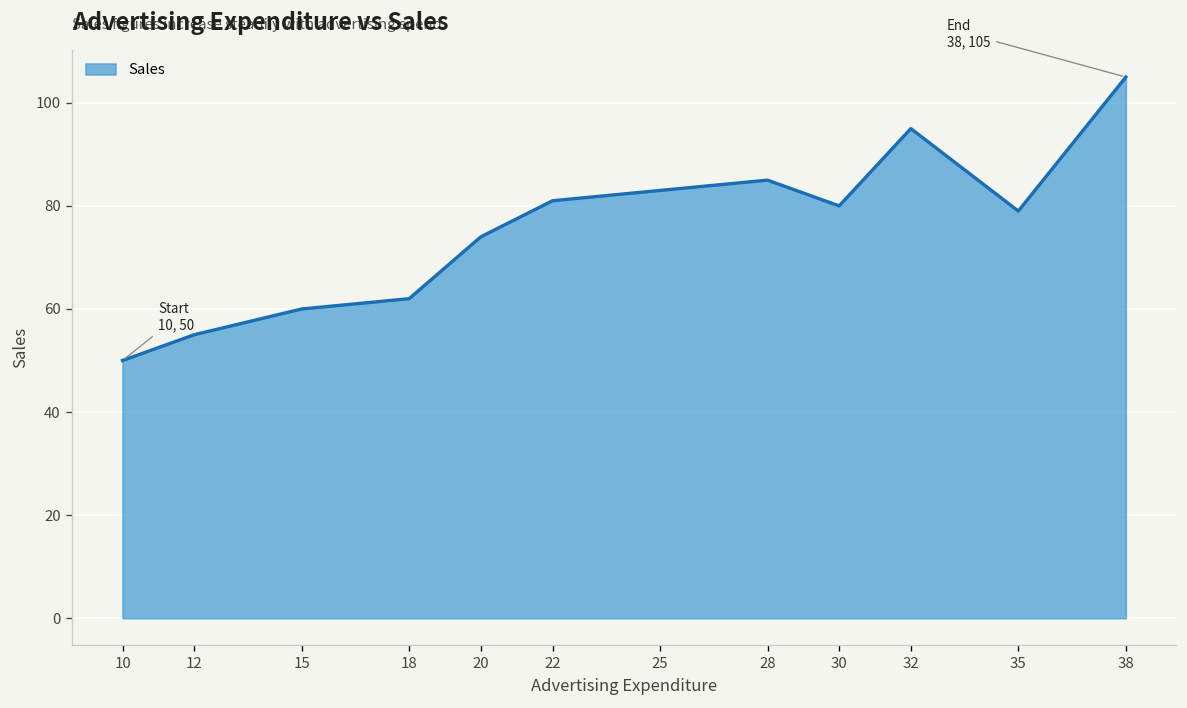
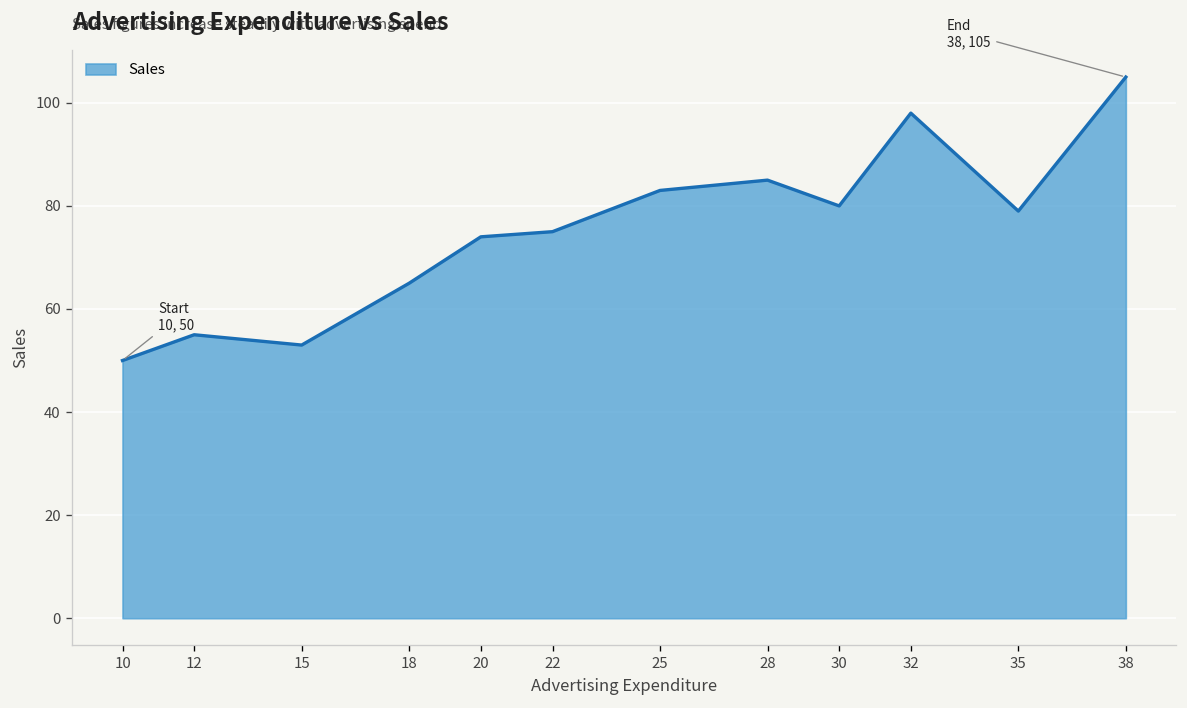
15: 60 -> 53
18: 62 -> 65
22: 81 -> 75
32: 95 -> 98
